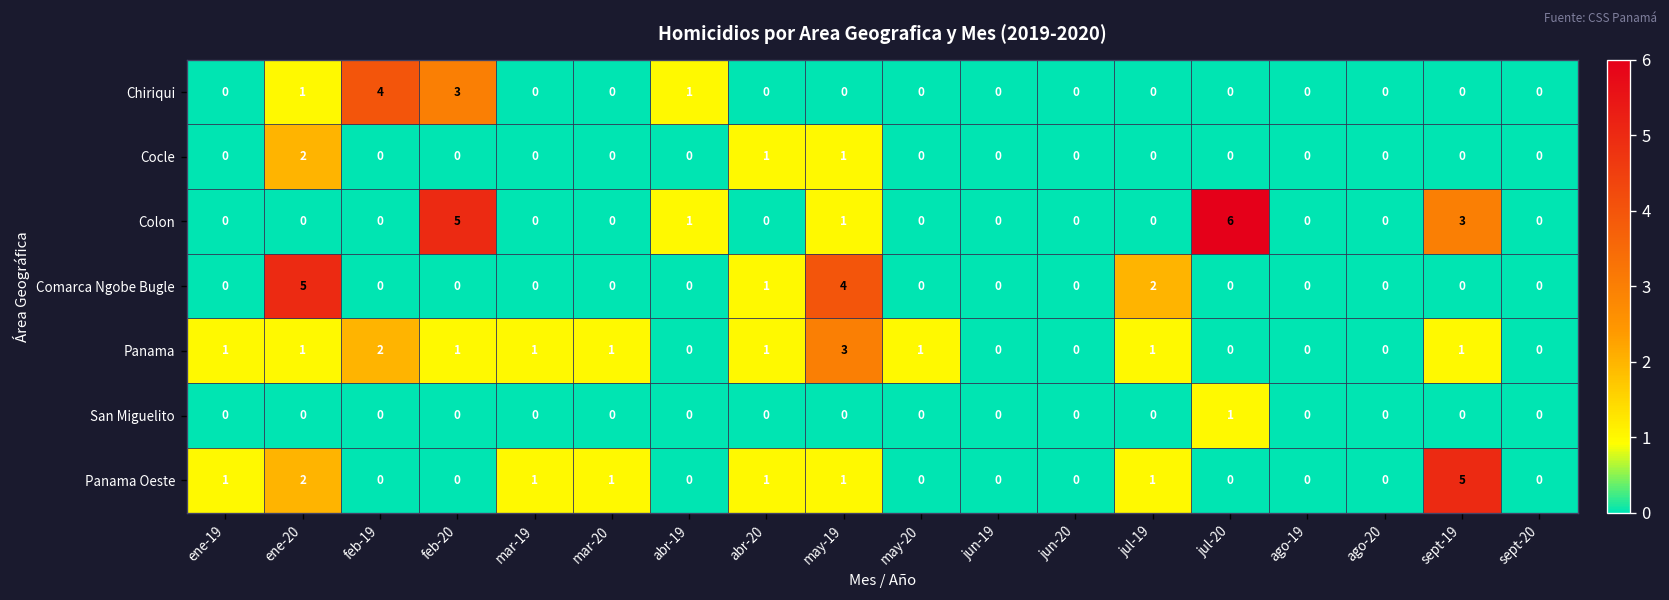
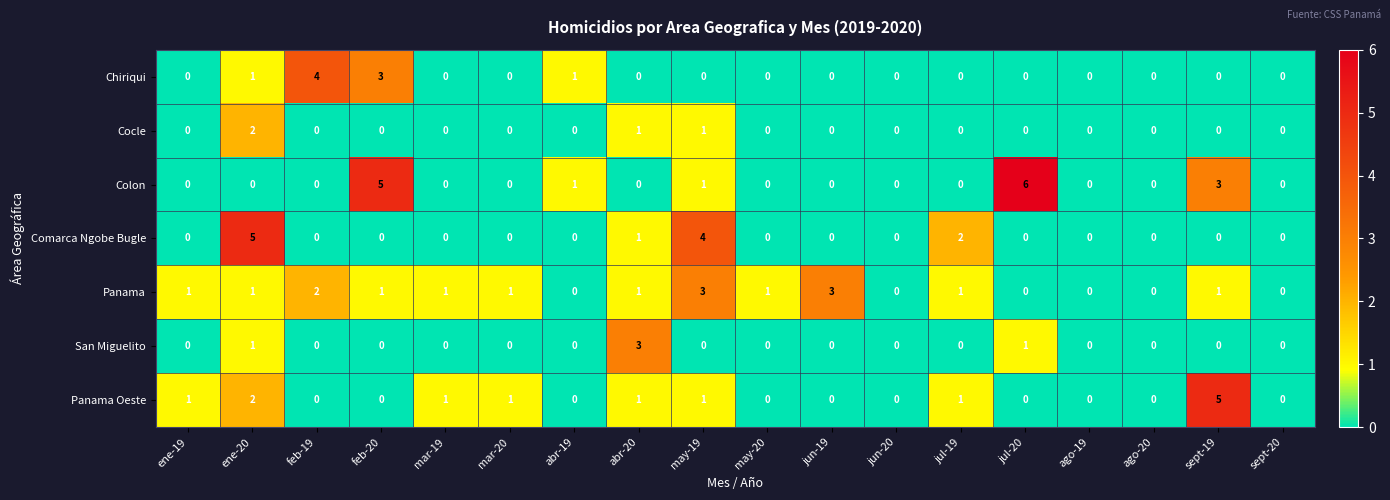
Panama, jun-19: 0 -> 3
San Miguelito, ene-20: 0 -> 1
San Miguelito, abr-20: 0 -> 3
